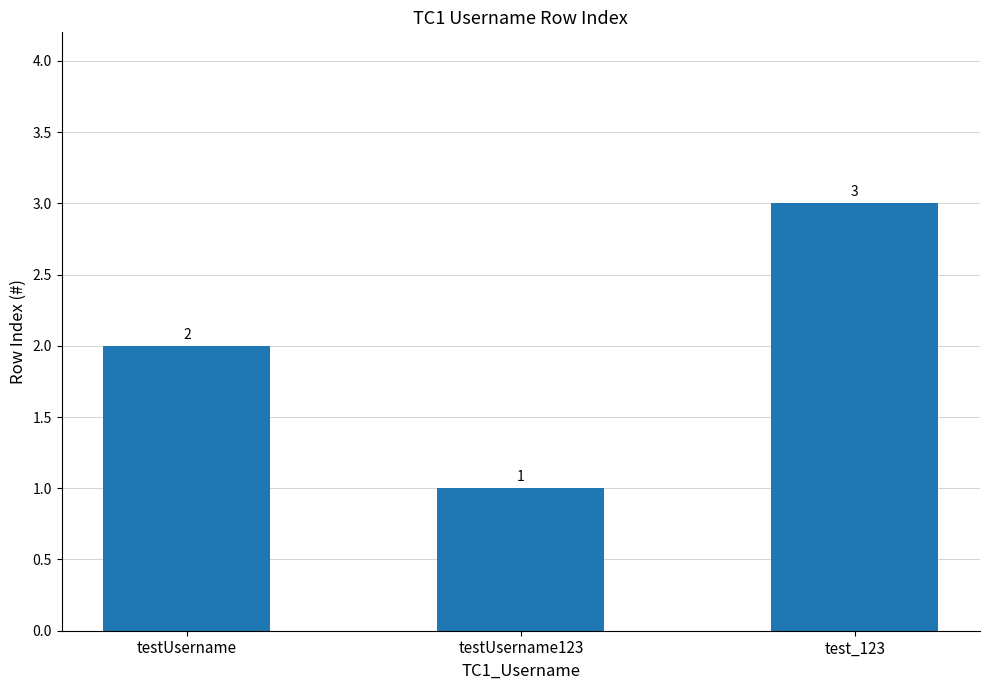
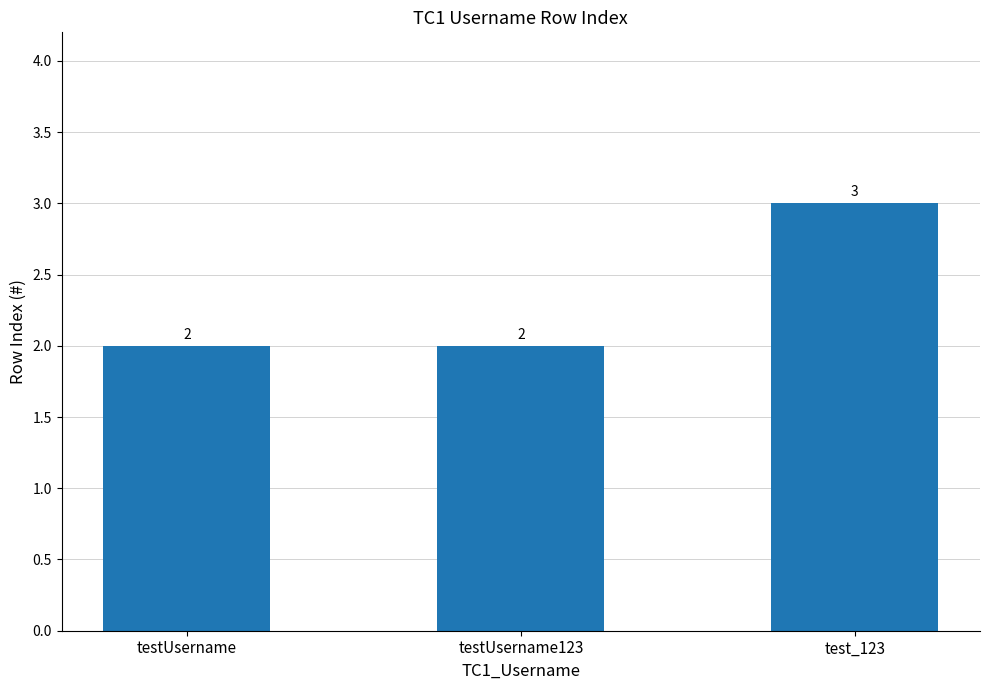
testUsername123: 1 -> 2
